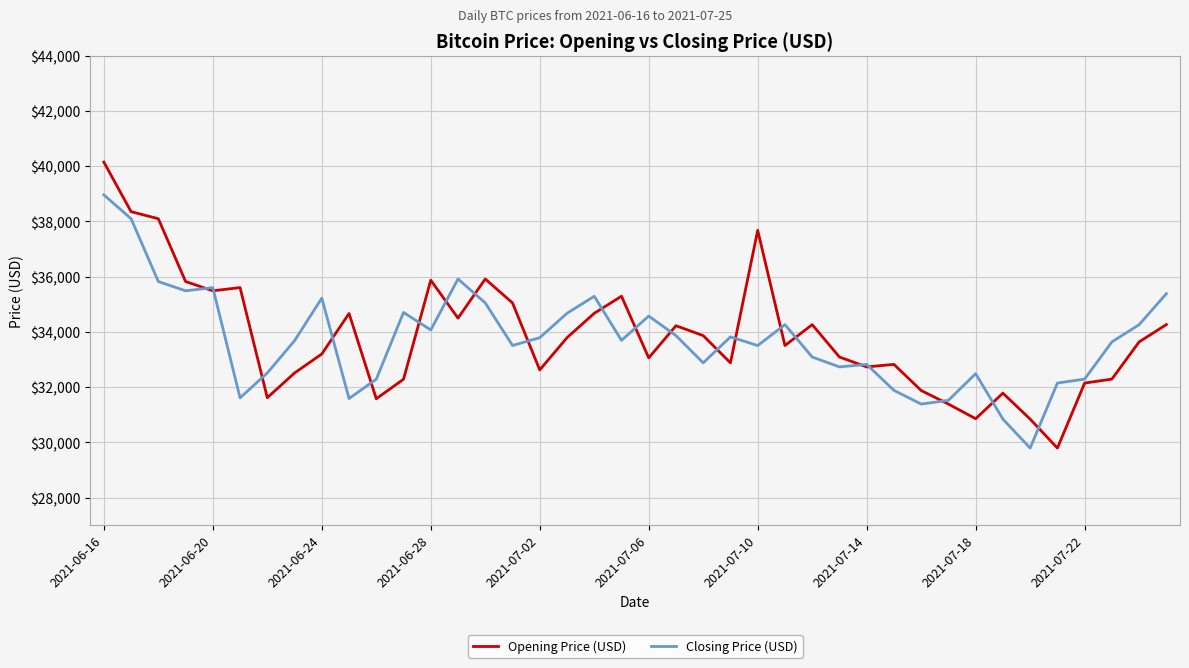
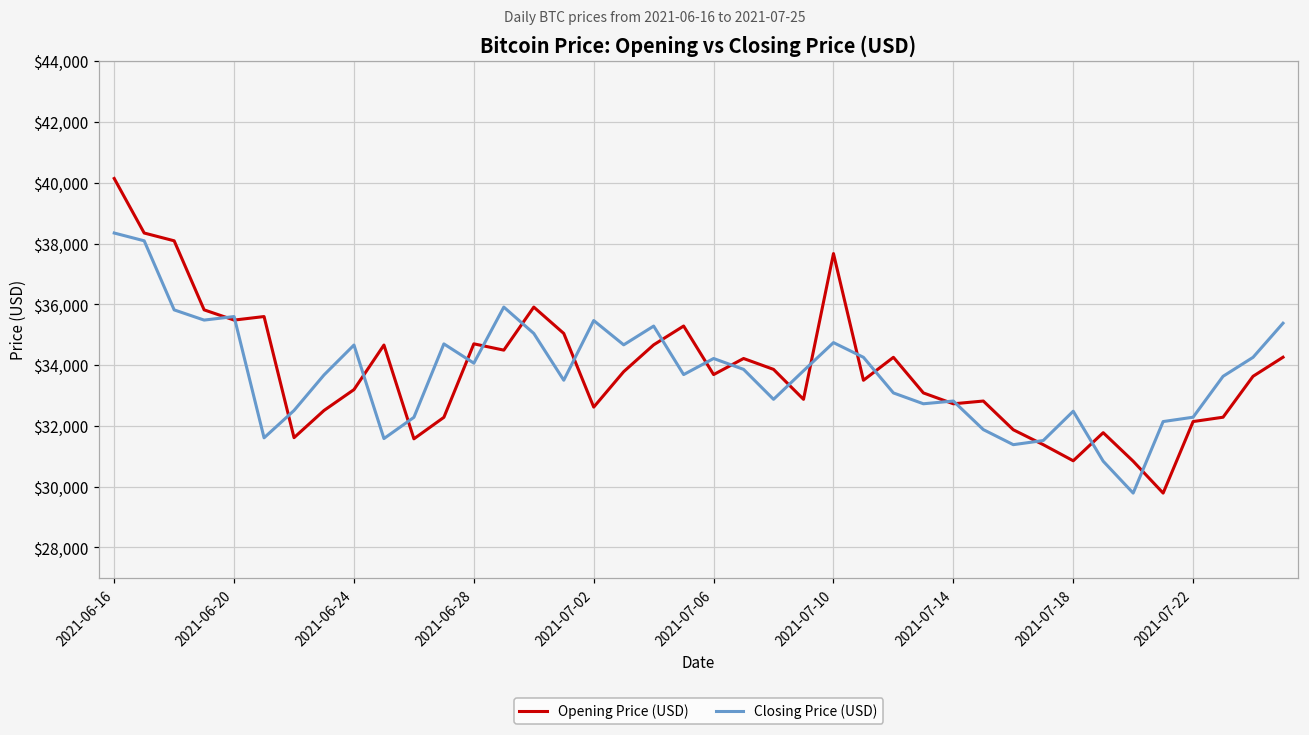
Closing Price (USD), 2021-06-16: $39,000 -> $38,300
Closing Price (USD), 2021-06-24: $35,200 -> $34,700
Opening Price (USD), 2021-06-28: $35,900 -> $34,700
Closing Price (USD), 2021-07-02: $33,800 -> $35,500
Opening Price (USD), 2021-07-06: $33,100 -> $33,700
Closing Price (USD), 2021-07-06: $34,600 -> $34,200
Closing Price (USD), 2021-07-10: $33,500 -> $34,700
